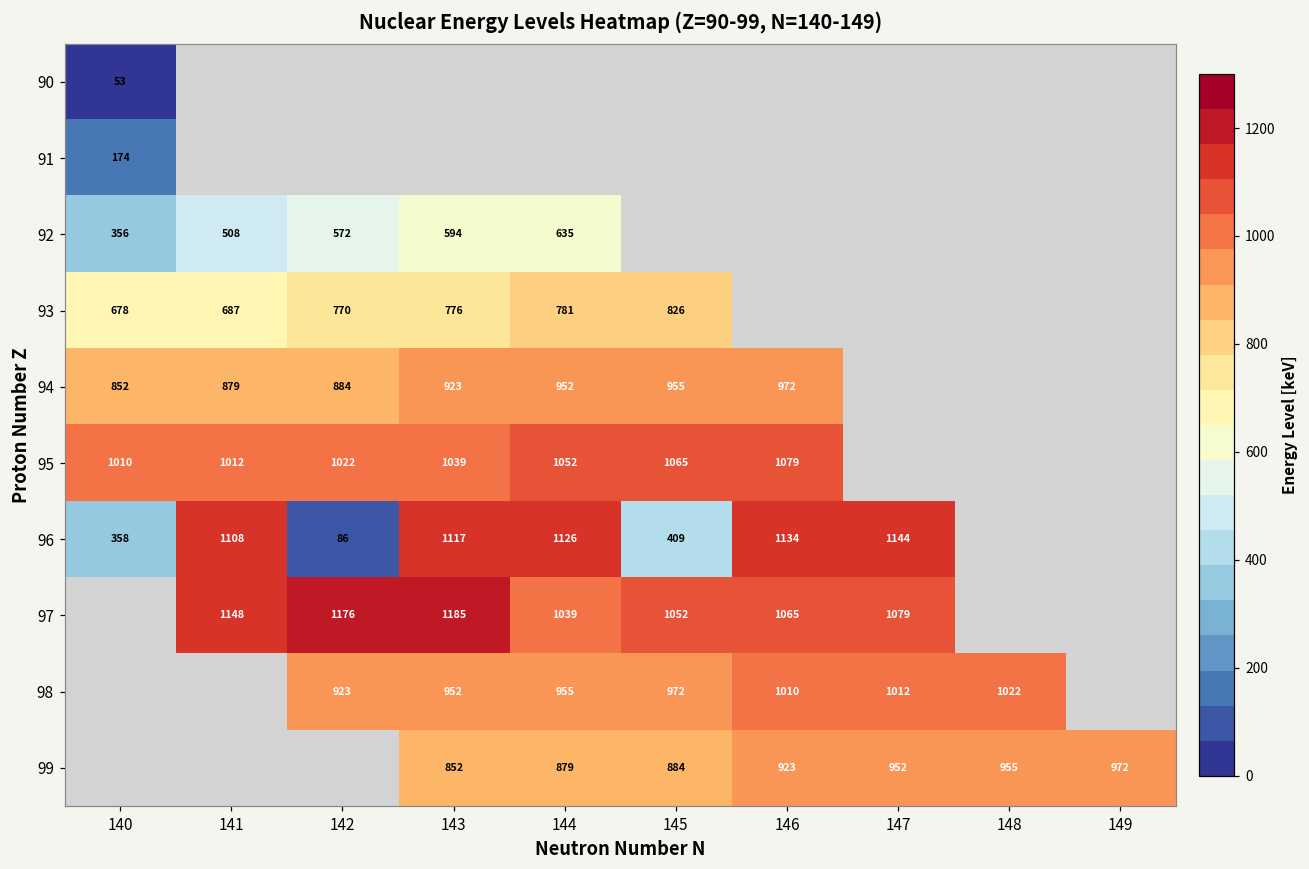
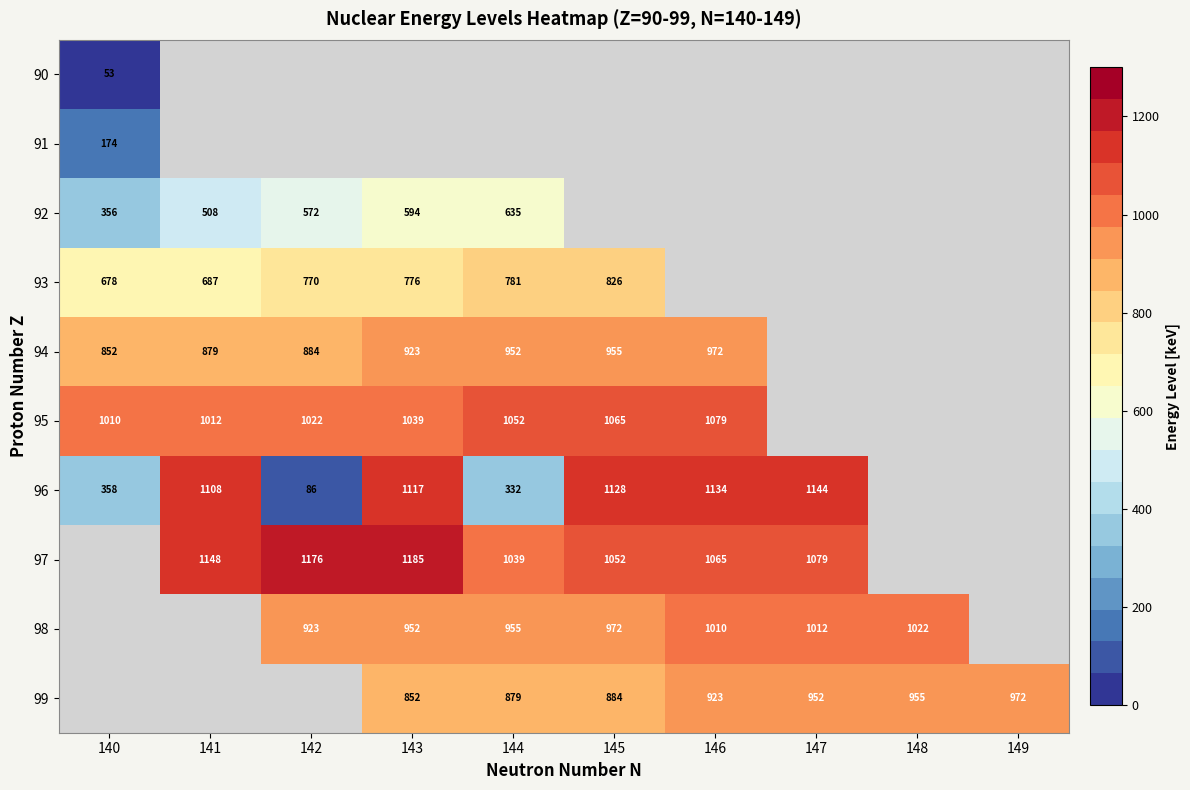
96, 144: 1126 -> 332
96, 145: 409 -> 1128
